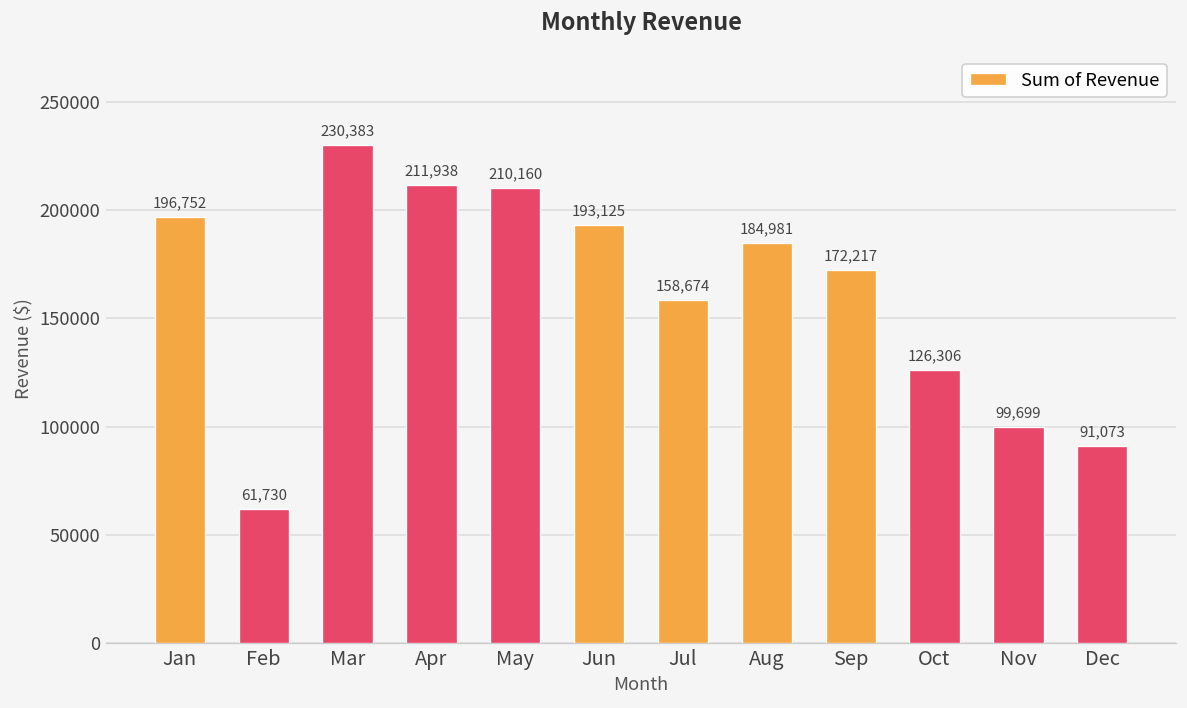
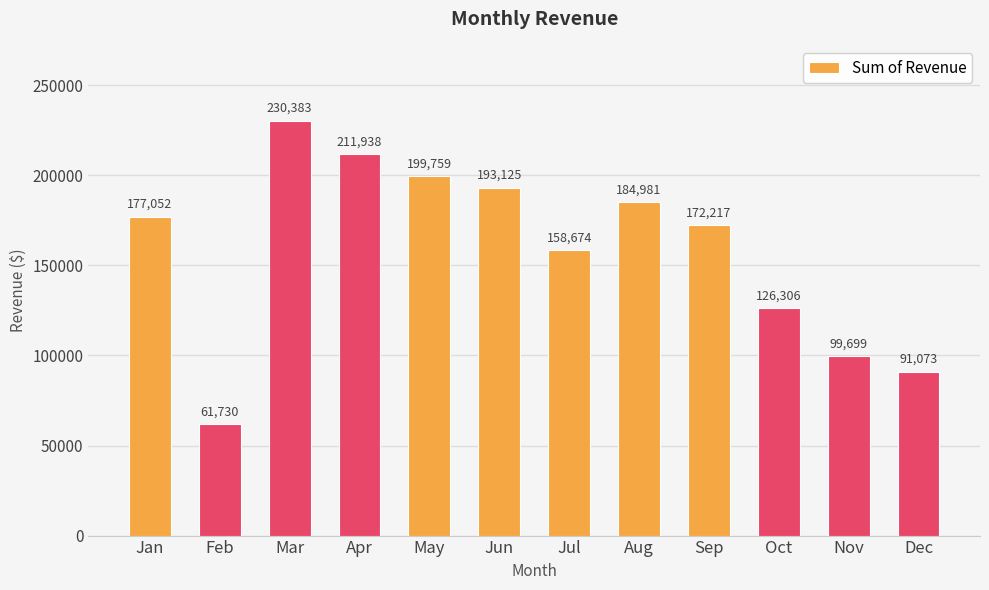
Jan: 196,752 -> 177,052
May: 210,160 -> 199,759
